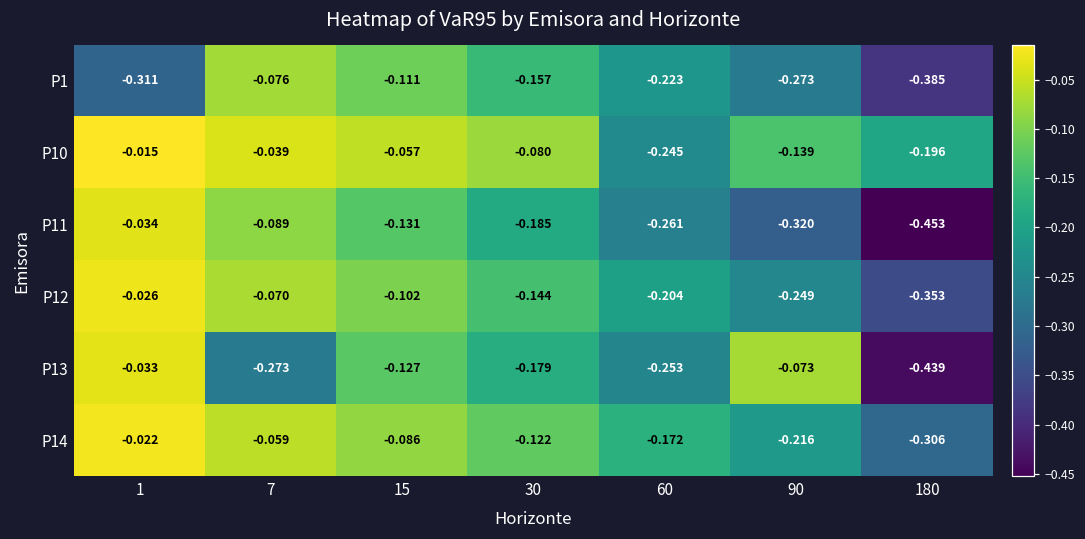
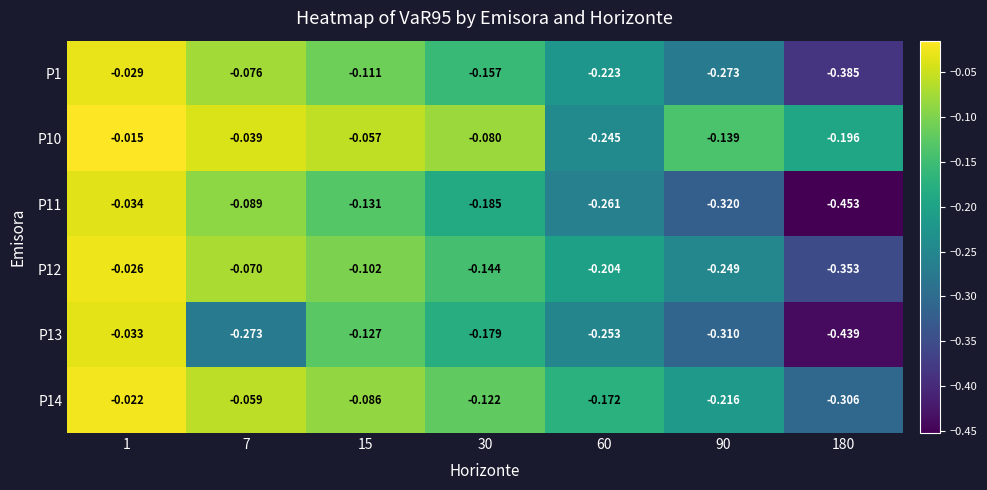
P1, 1: -0.311 -> -0.029
P13, 90: -0.073 -> -0.310
